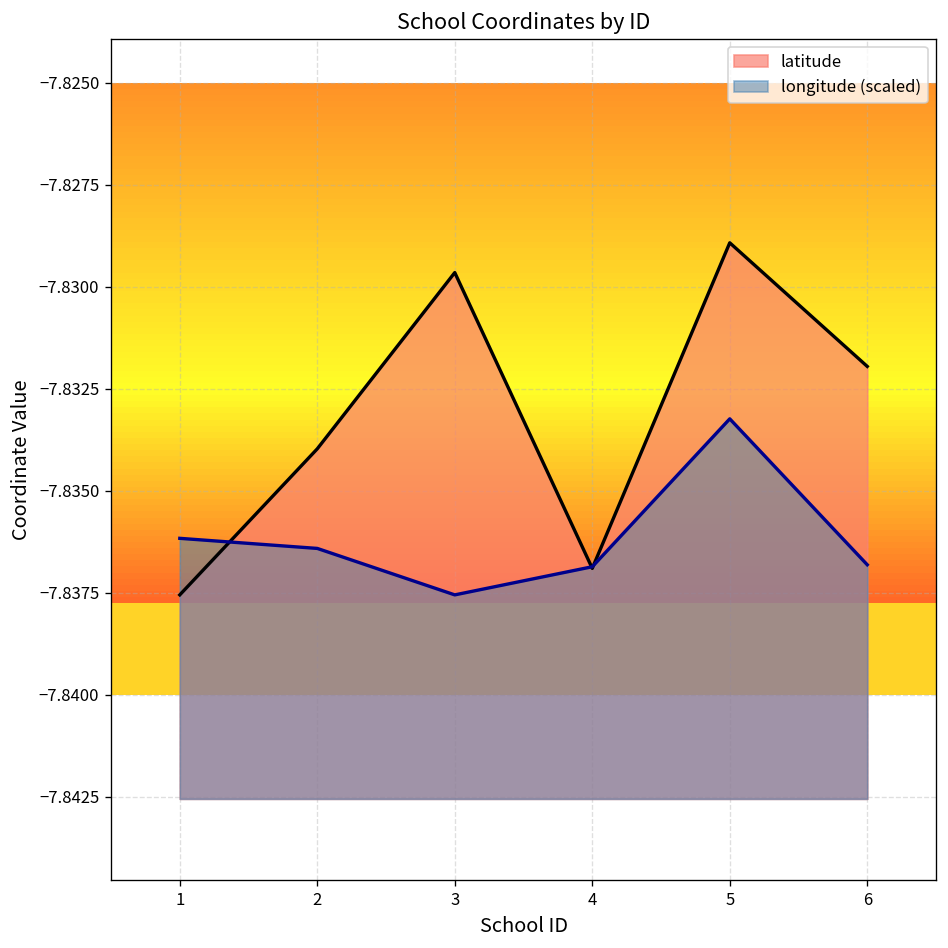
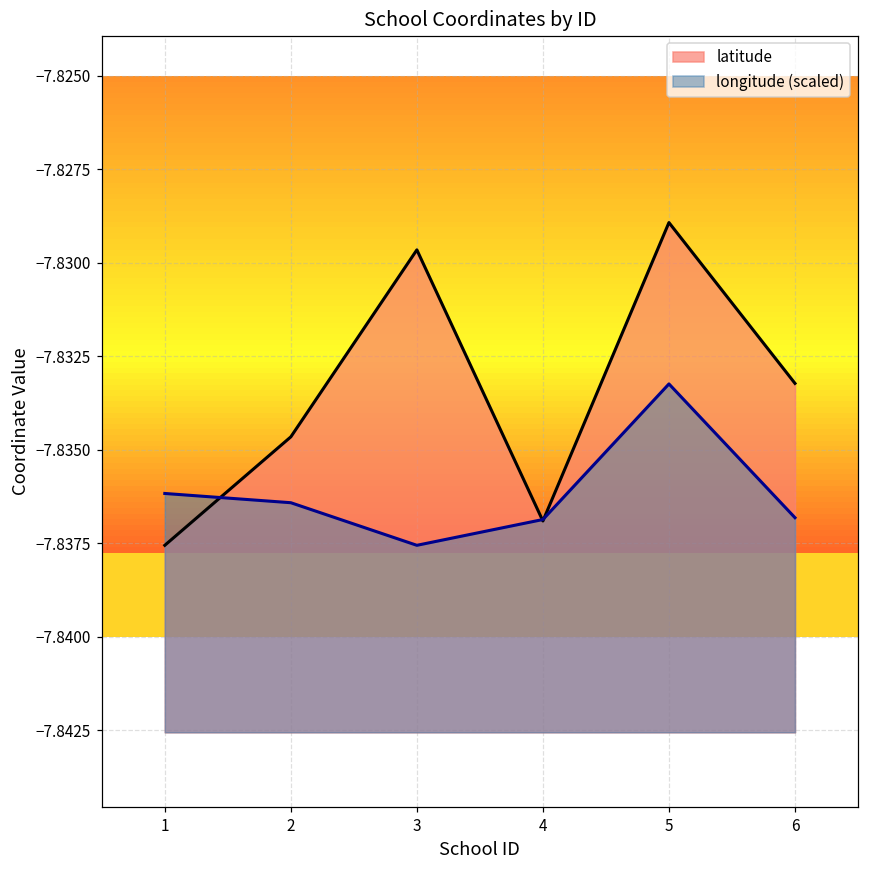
latitude, 2: -7.8340 -> -7.8347
latitude, 6: -7.8320 -> -7.8332
